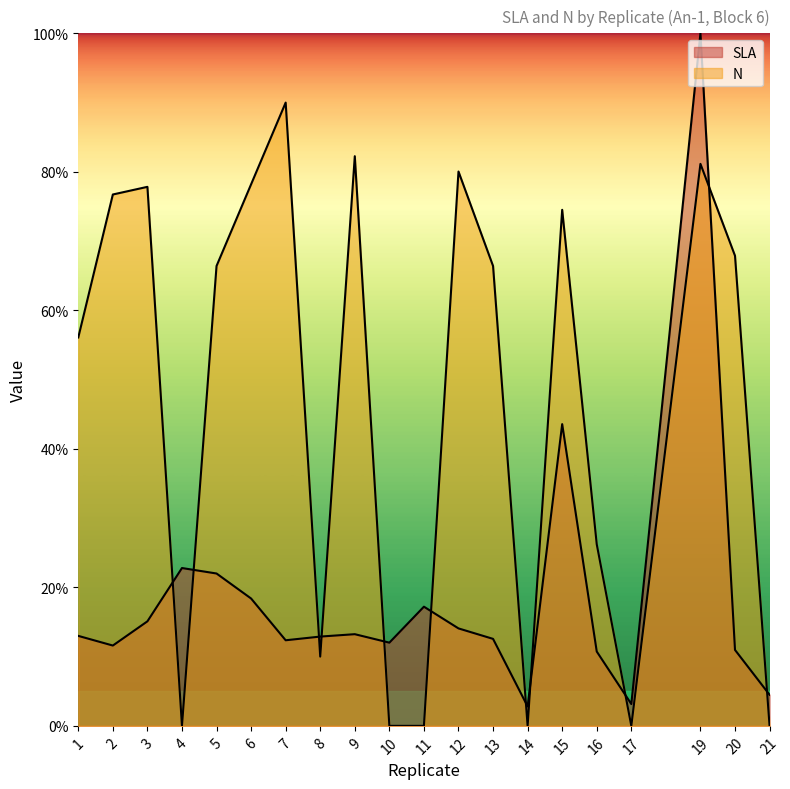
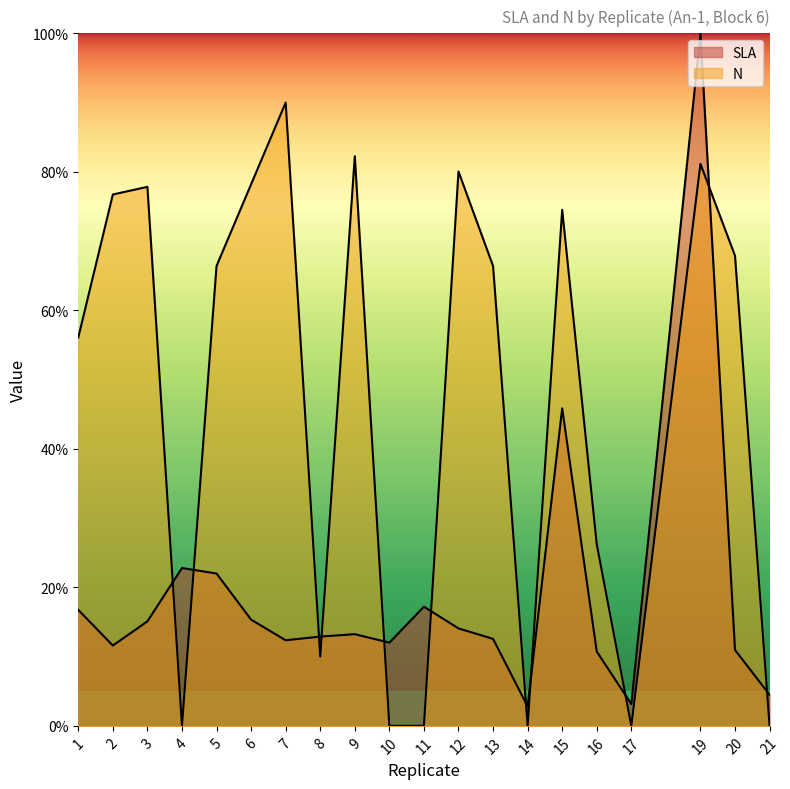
SLA, 1: 13% -> 17%
SLA, 6: 18% -> 15%
SLA, 15: 44% -> 46%
